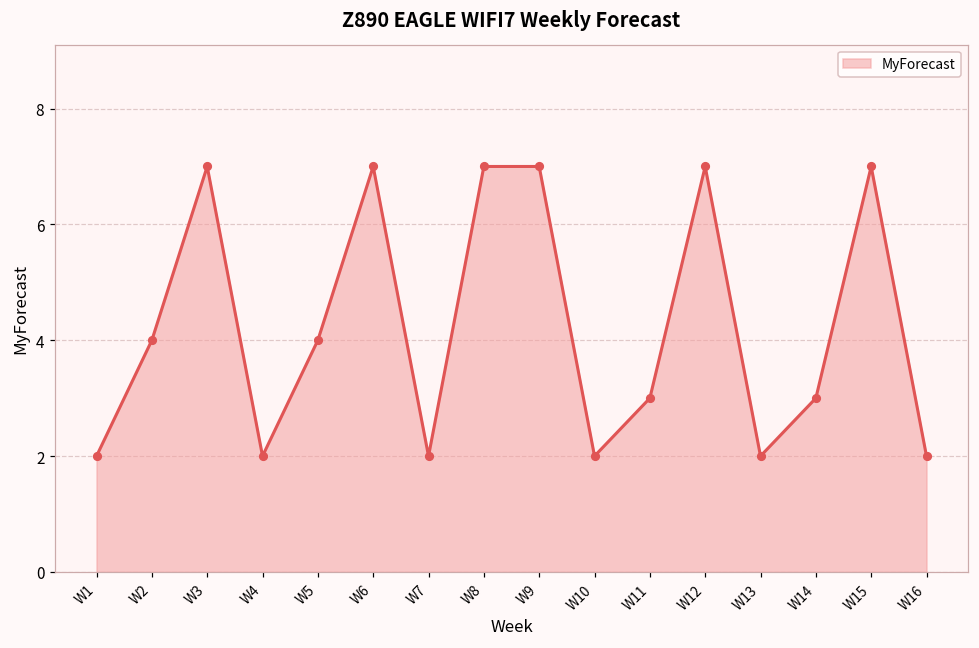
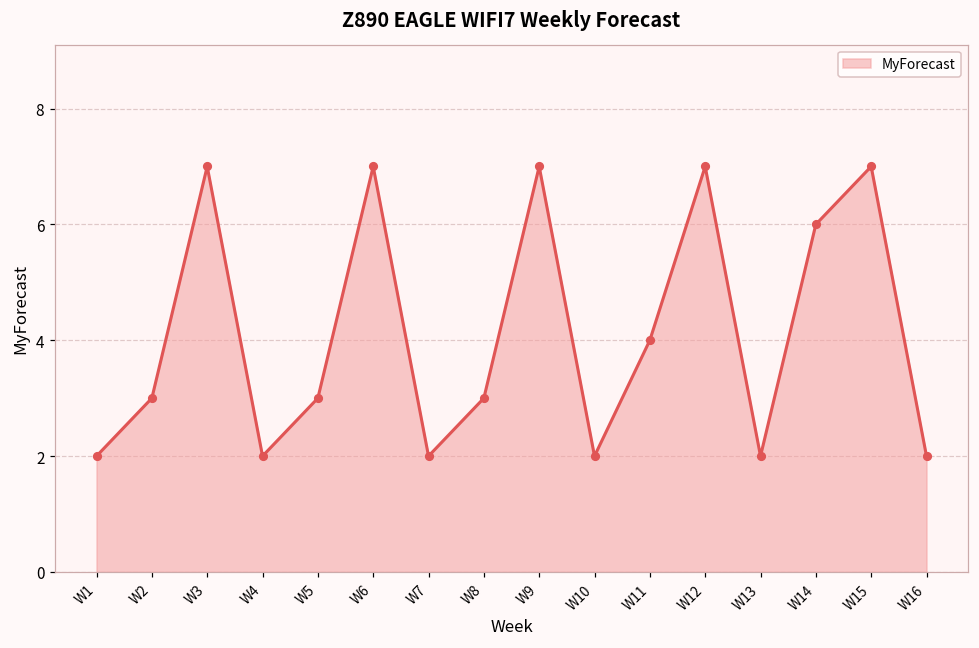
W2: 4 -> 3
W5: 4 -> 3
W8: 7 -> 3
W11: 3 -> 4
W14: 3 -> 6
